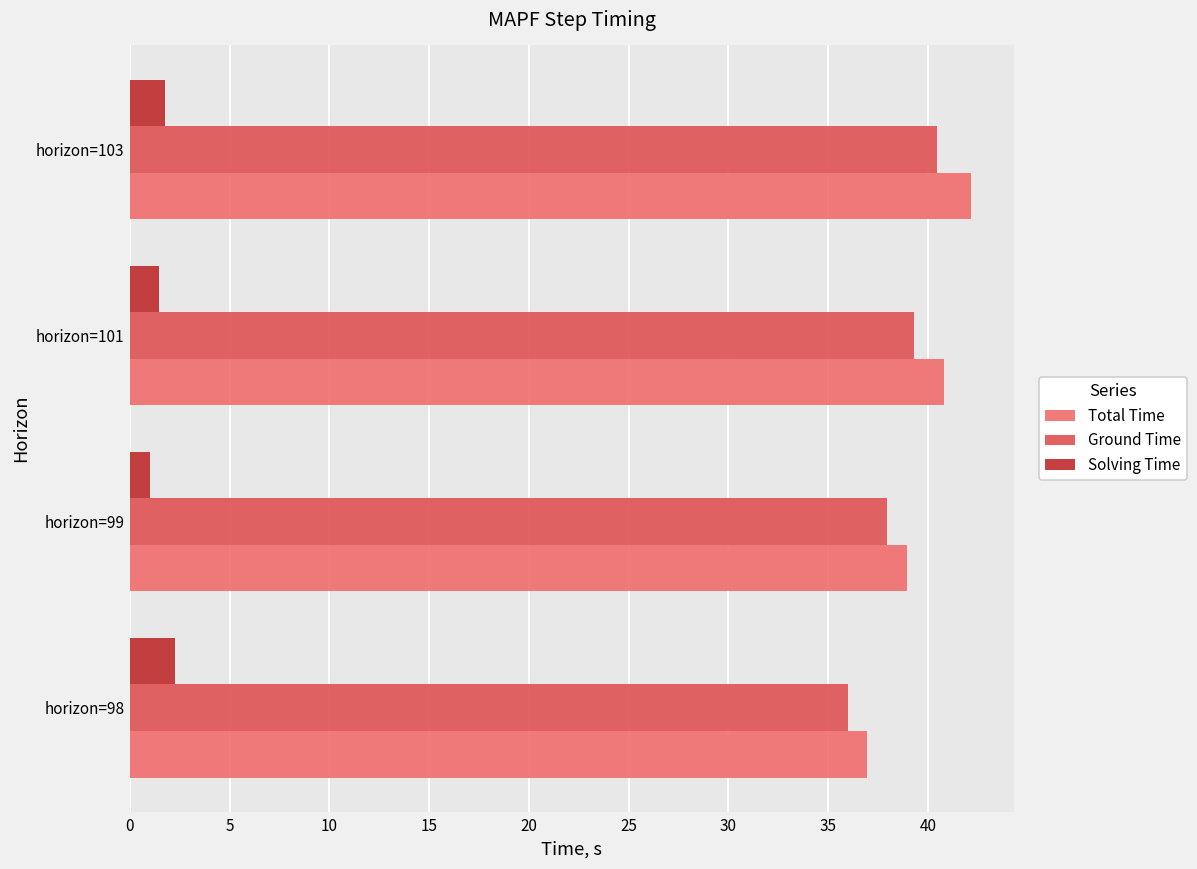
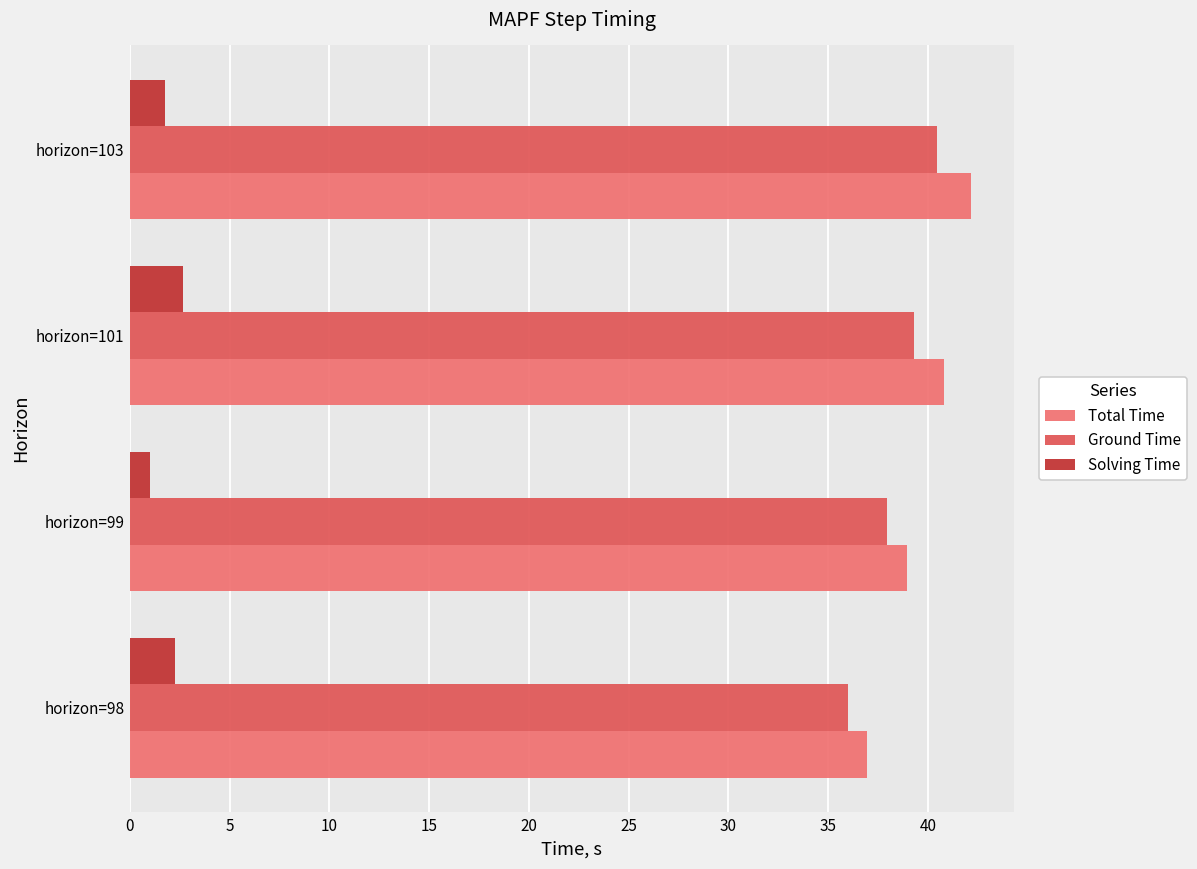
Solving Time, horizon=101: 1.5 -> 2.7
